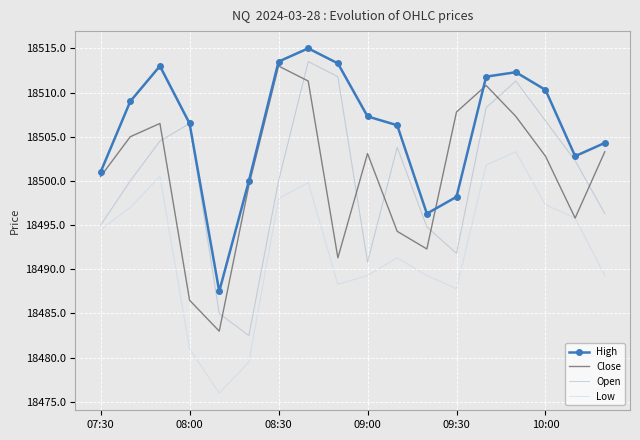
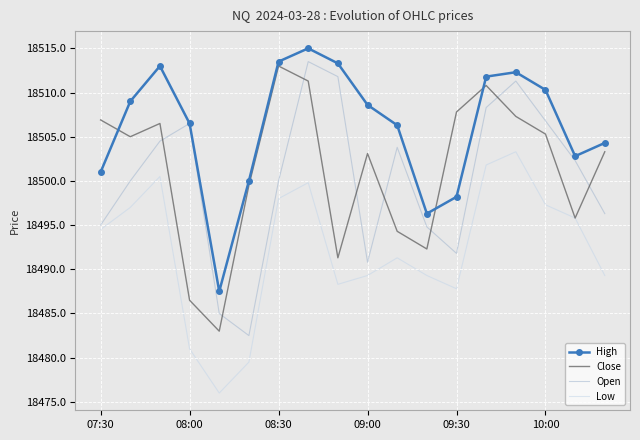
Close, 07:30: 18501 -> 18507
High, 09:00: 18507 -> 18509
Close, 10:00: 18503 -> 18505
